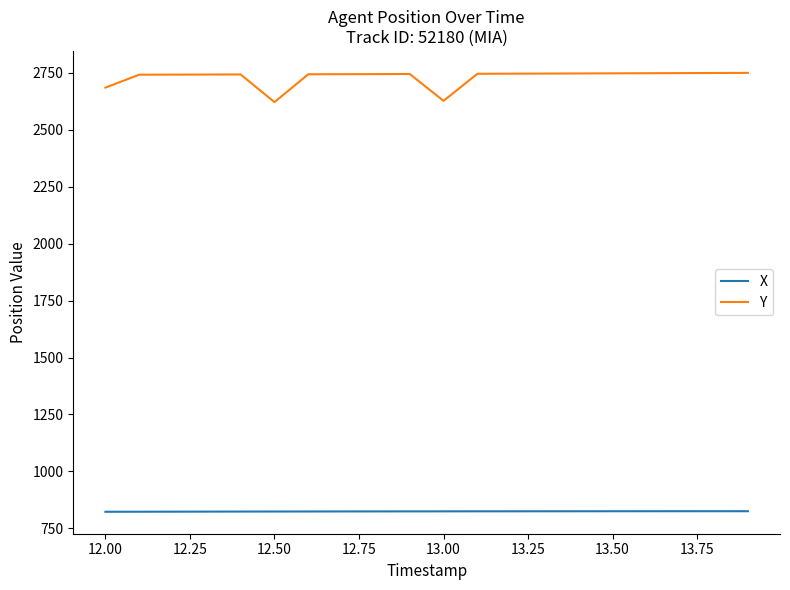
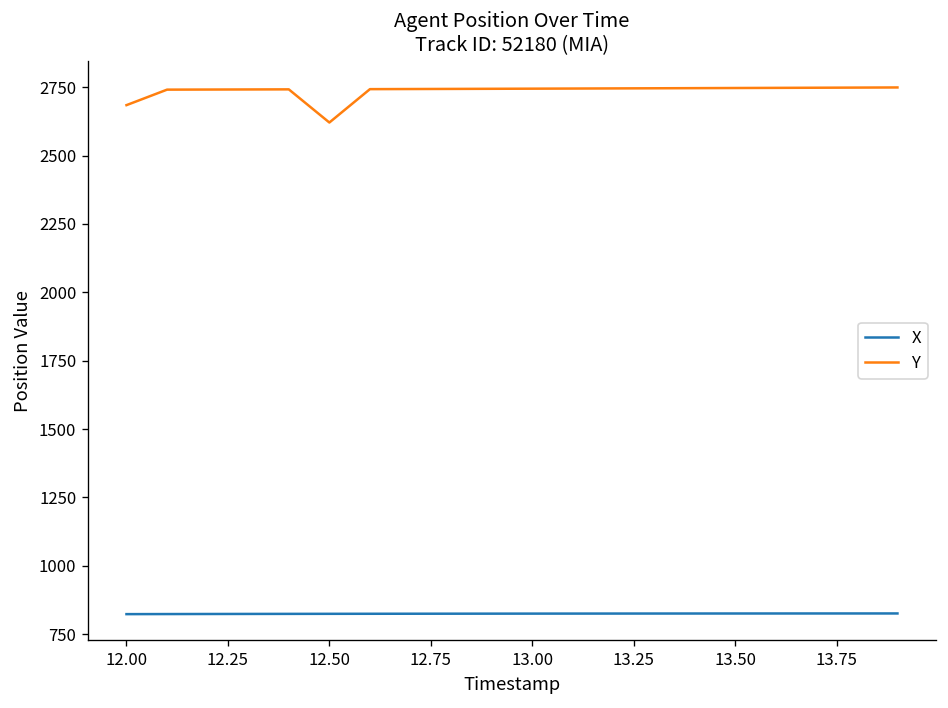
Y, 13.00: 2630 -> 2740
